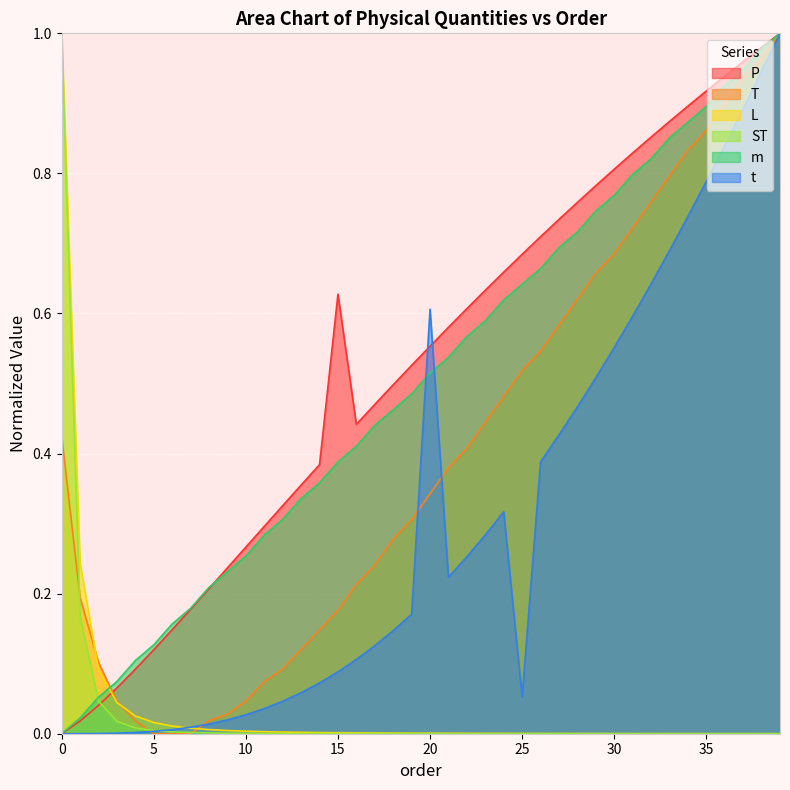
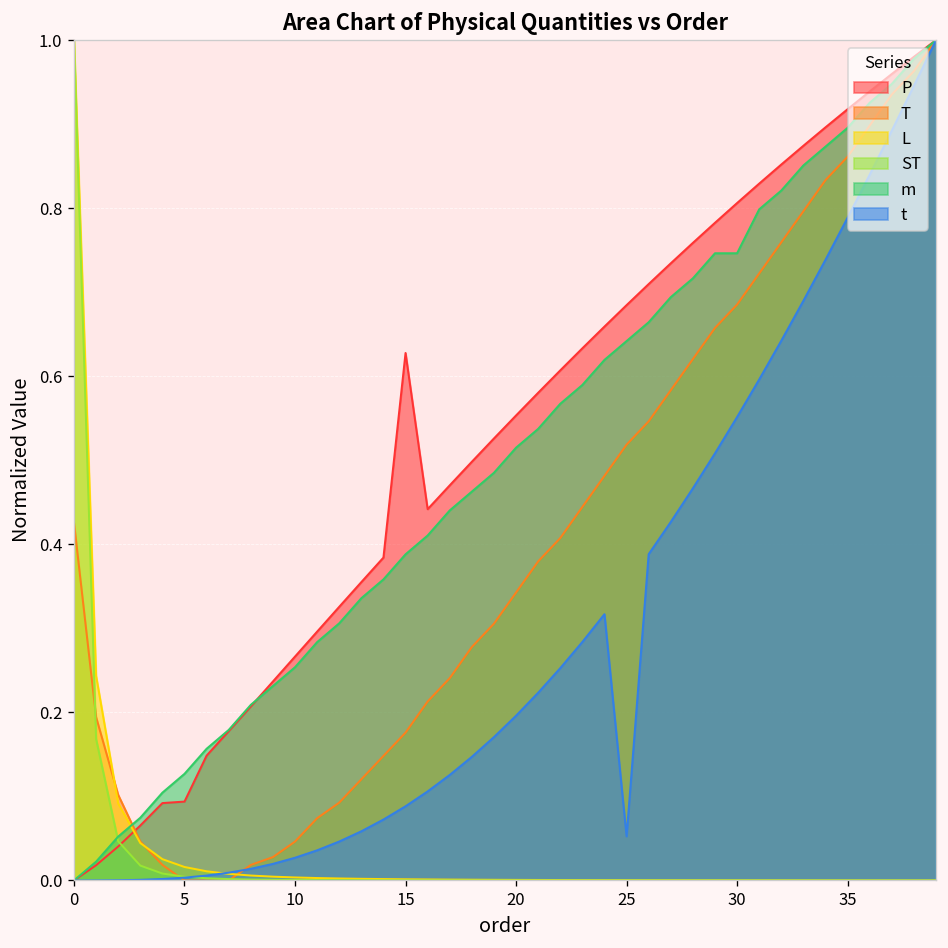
P, 5: 0.12 -> 0.09
t, 20: 0.61 -> 0.20
m, 30: 0.77 -> 0.75
